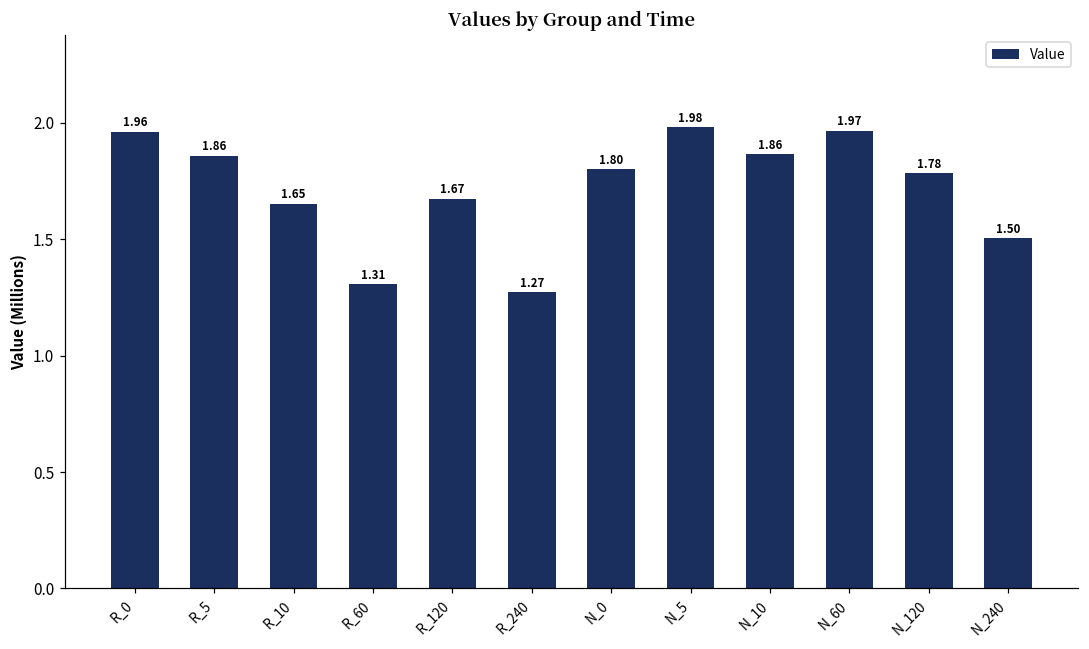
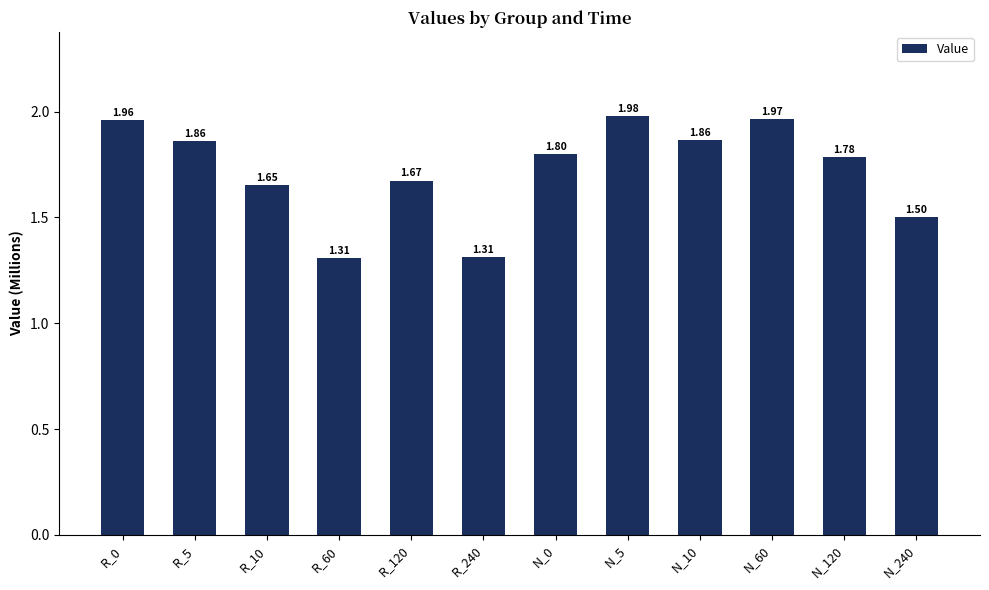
R_240: 1.27 -> 1.31
